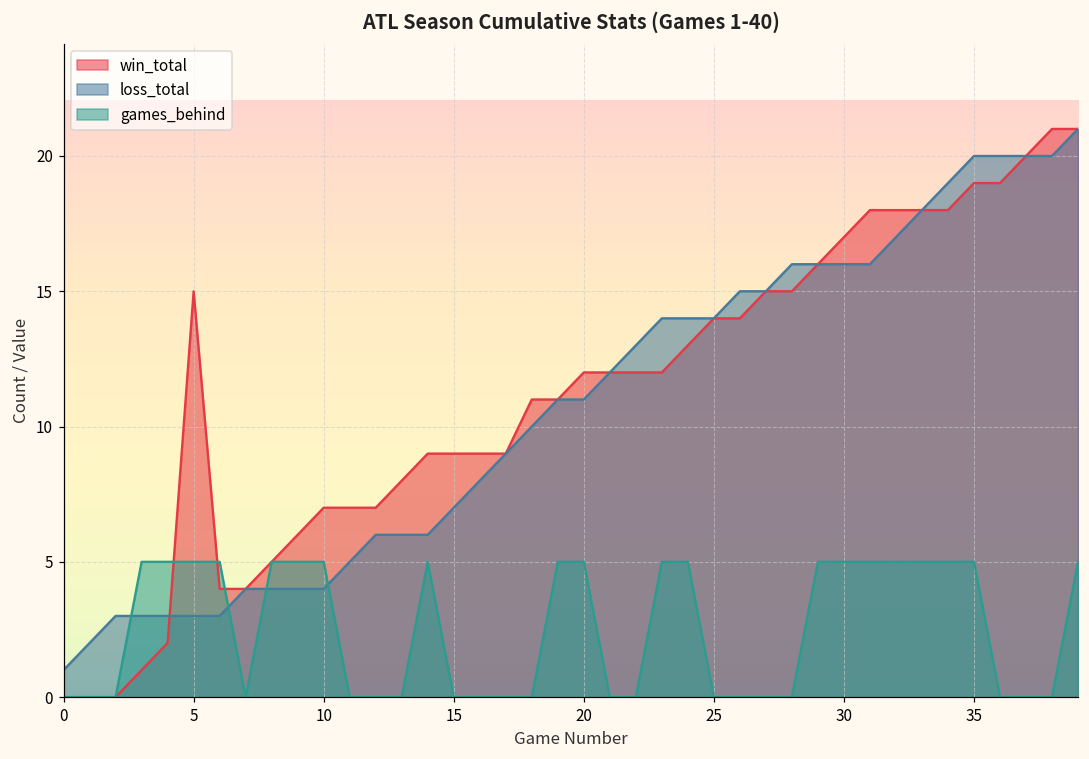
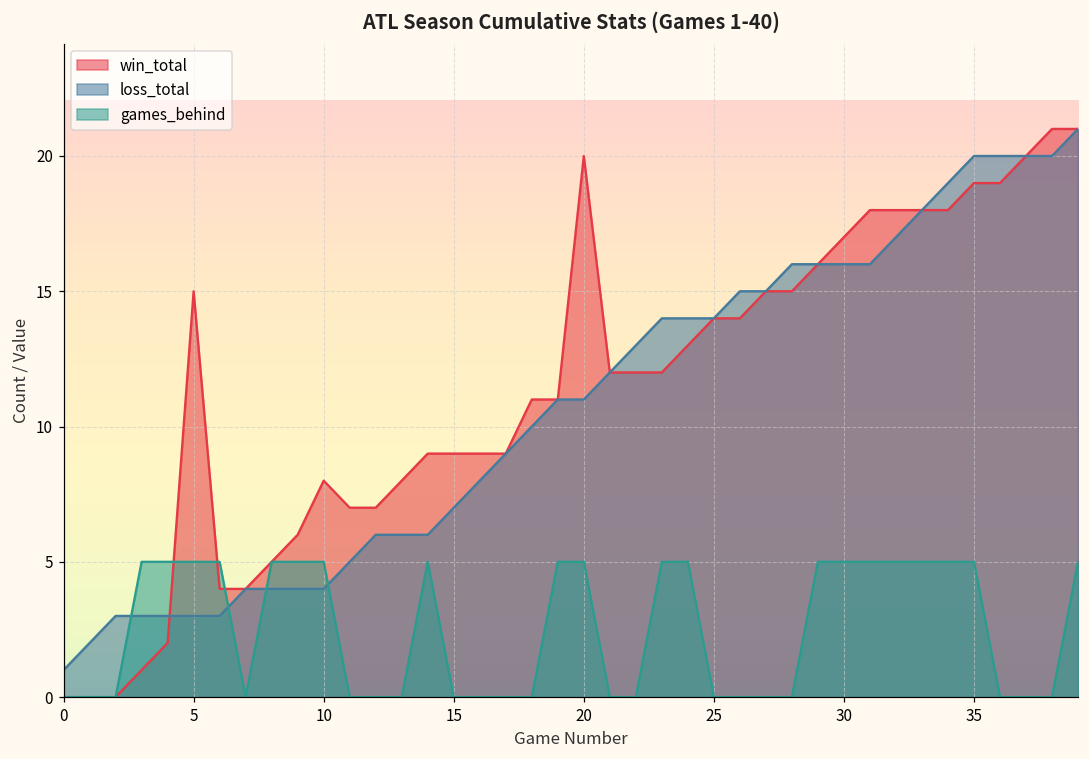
win_total, 10: 7 -> 8
win_total, 20: 12 -> 20
